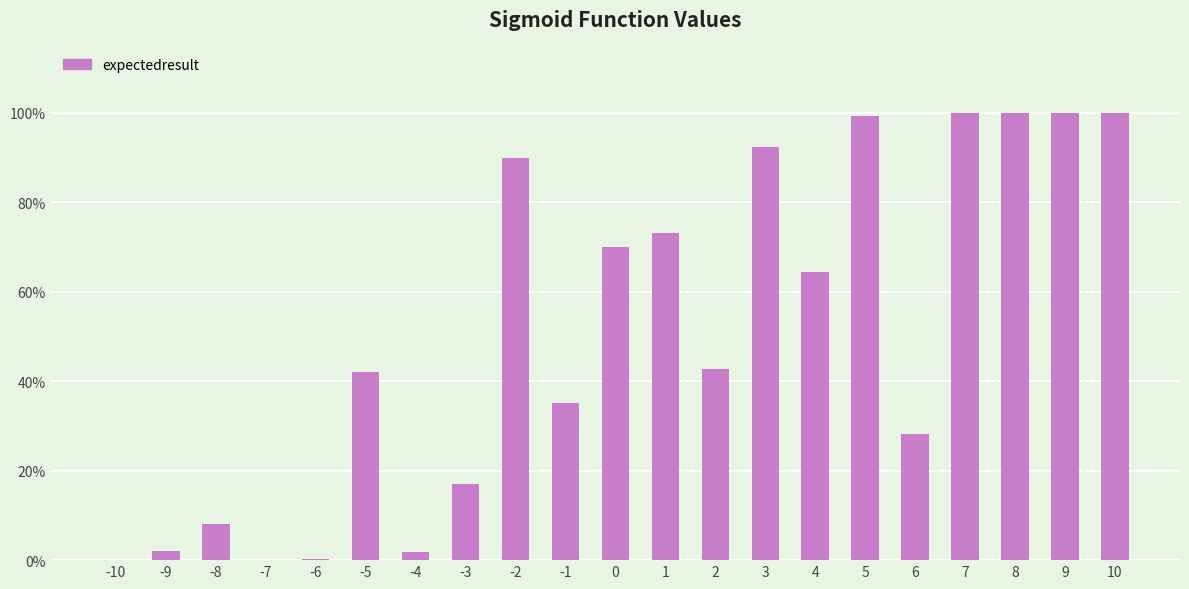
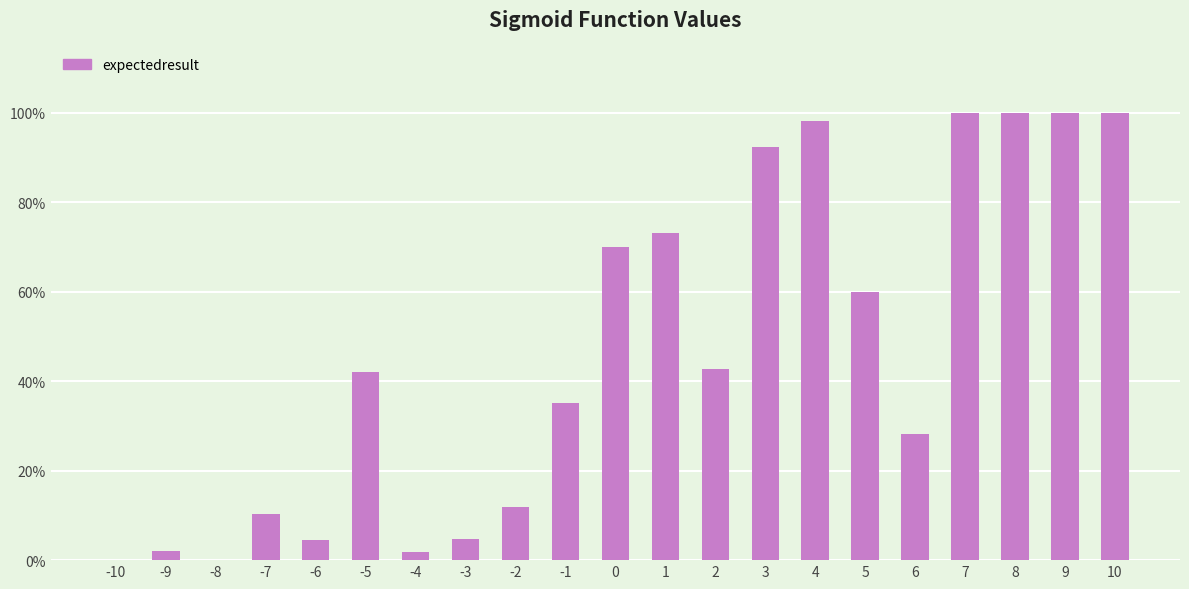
-8: 8% -> 0%
-7: 0% -> 10%
-6: 0% -> 4%
-3: 17% -> 5%
-2: 90% -> 12%
4: 64% -> 98%
5: 99% -> 60%
